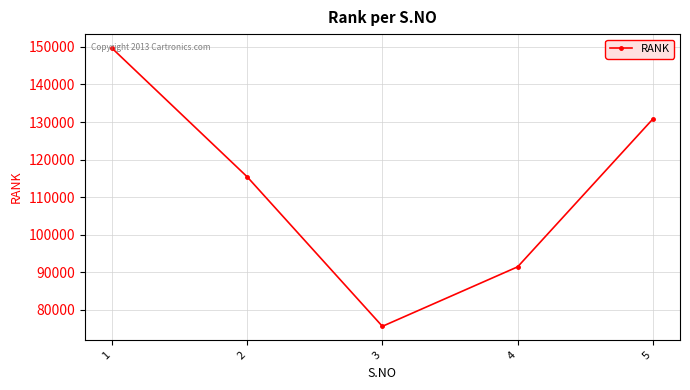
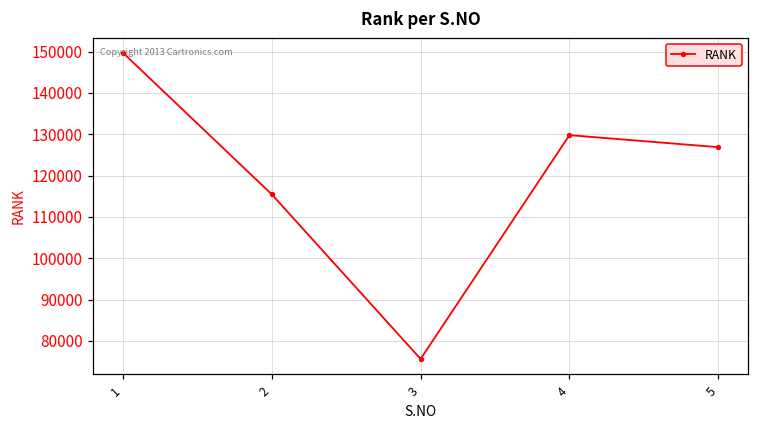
4: 91000 -> 130000
5: 131000 -> 127000
